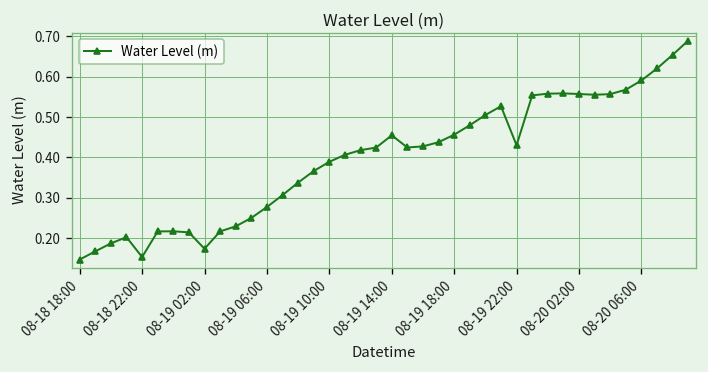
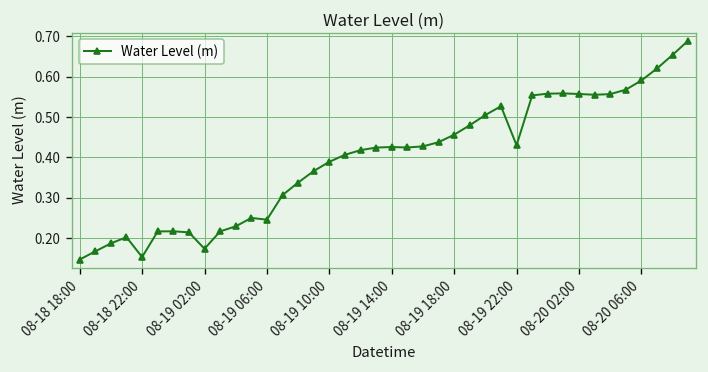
08-19 06:00: 0.28 -> 0.25
08-19 14:00: 0.45 -> 0.43
